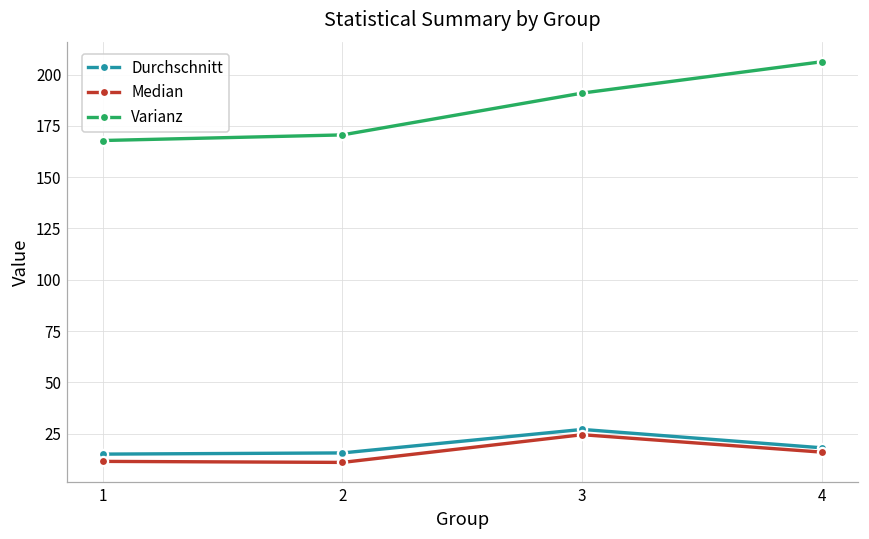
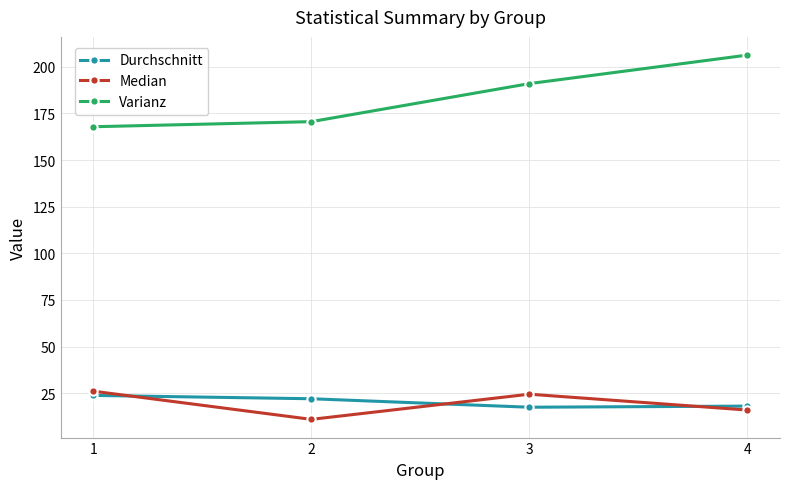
Durchschnitt, 1: 15 -> 24
Median, 1: 12 -> 26
Durchschnitt, 2: 16 -> 22
Durchschnitt, 3: 27 -> 18
